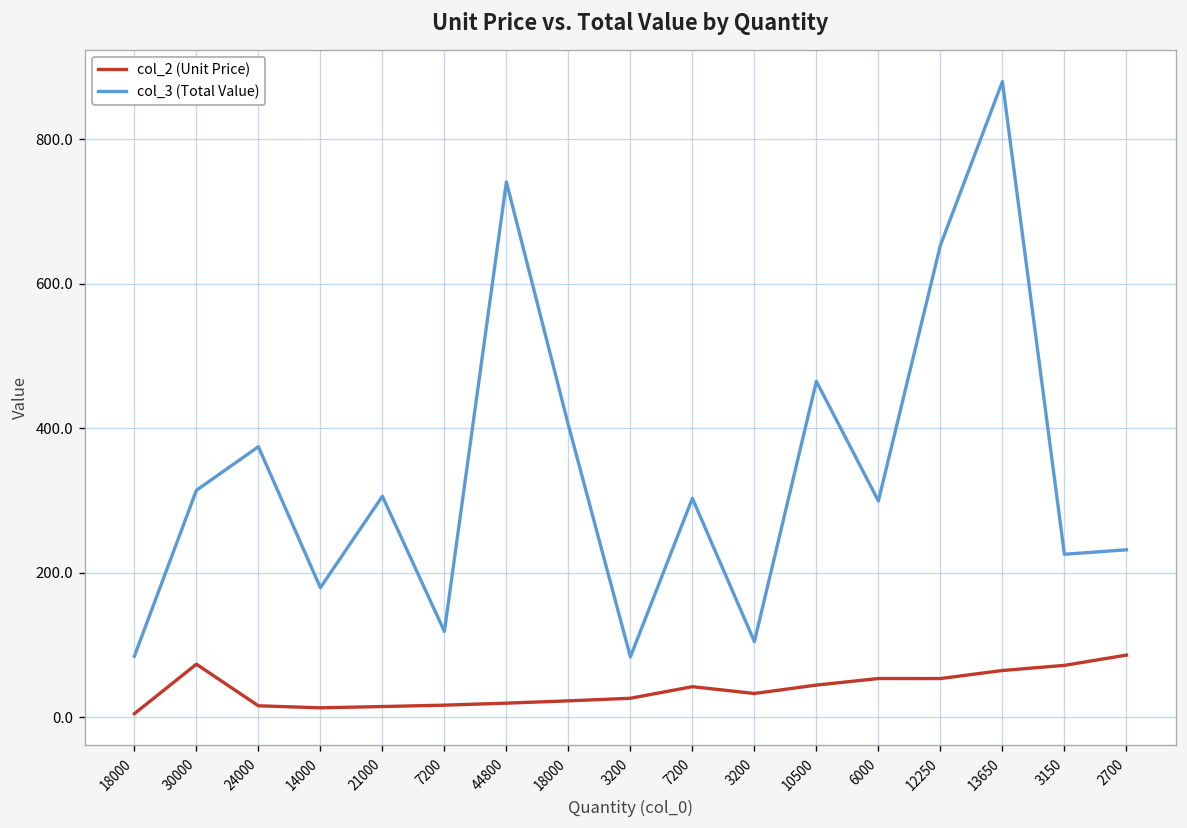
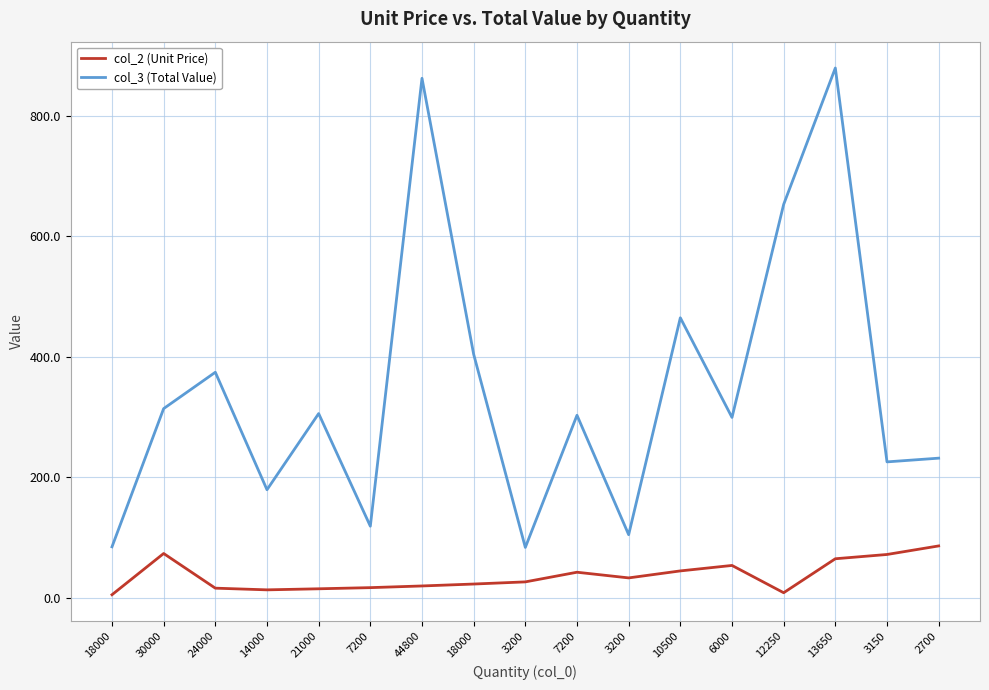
col_3 (Total Value), 44800: 740 -> 860
col_2 (Unit Price), 12250: 50 -> 10
